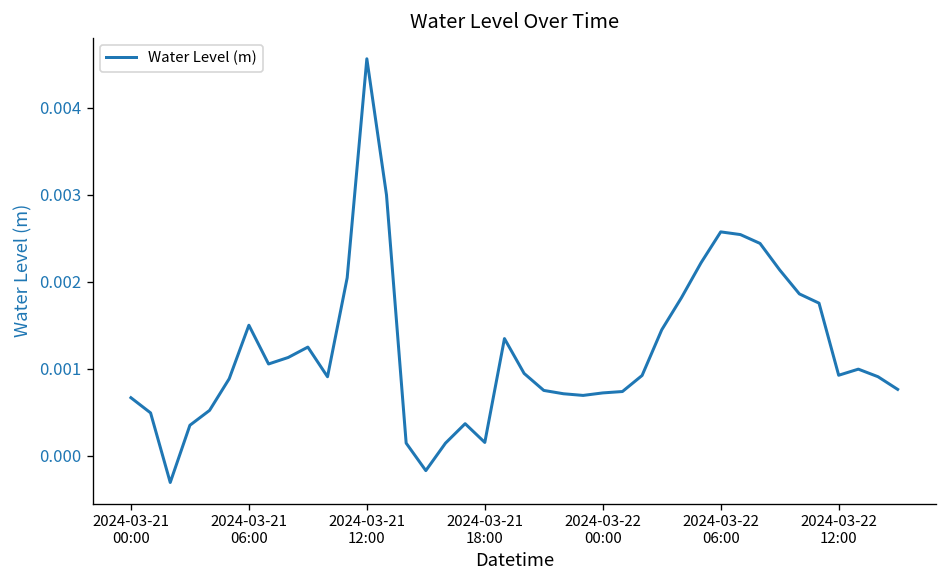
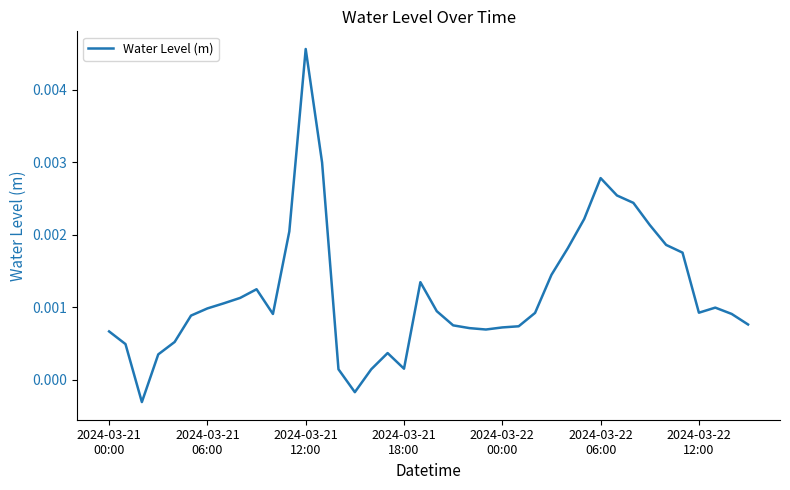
2024-03-21 06:00: 0.0015 -> 0.0010
2024-03-22 06:00: 0.0026 -> 0.0028
